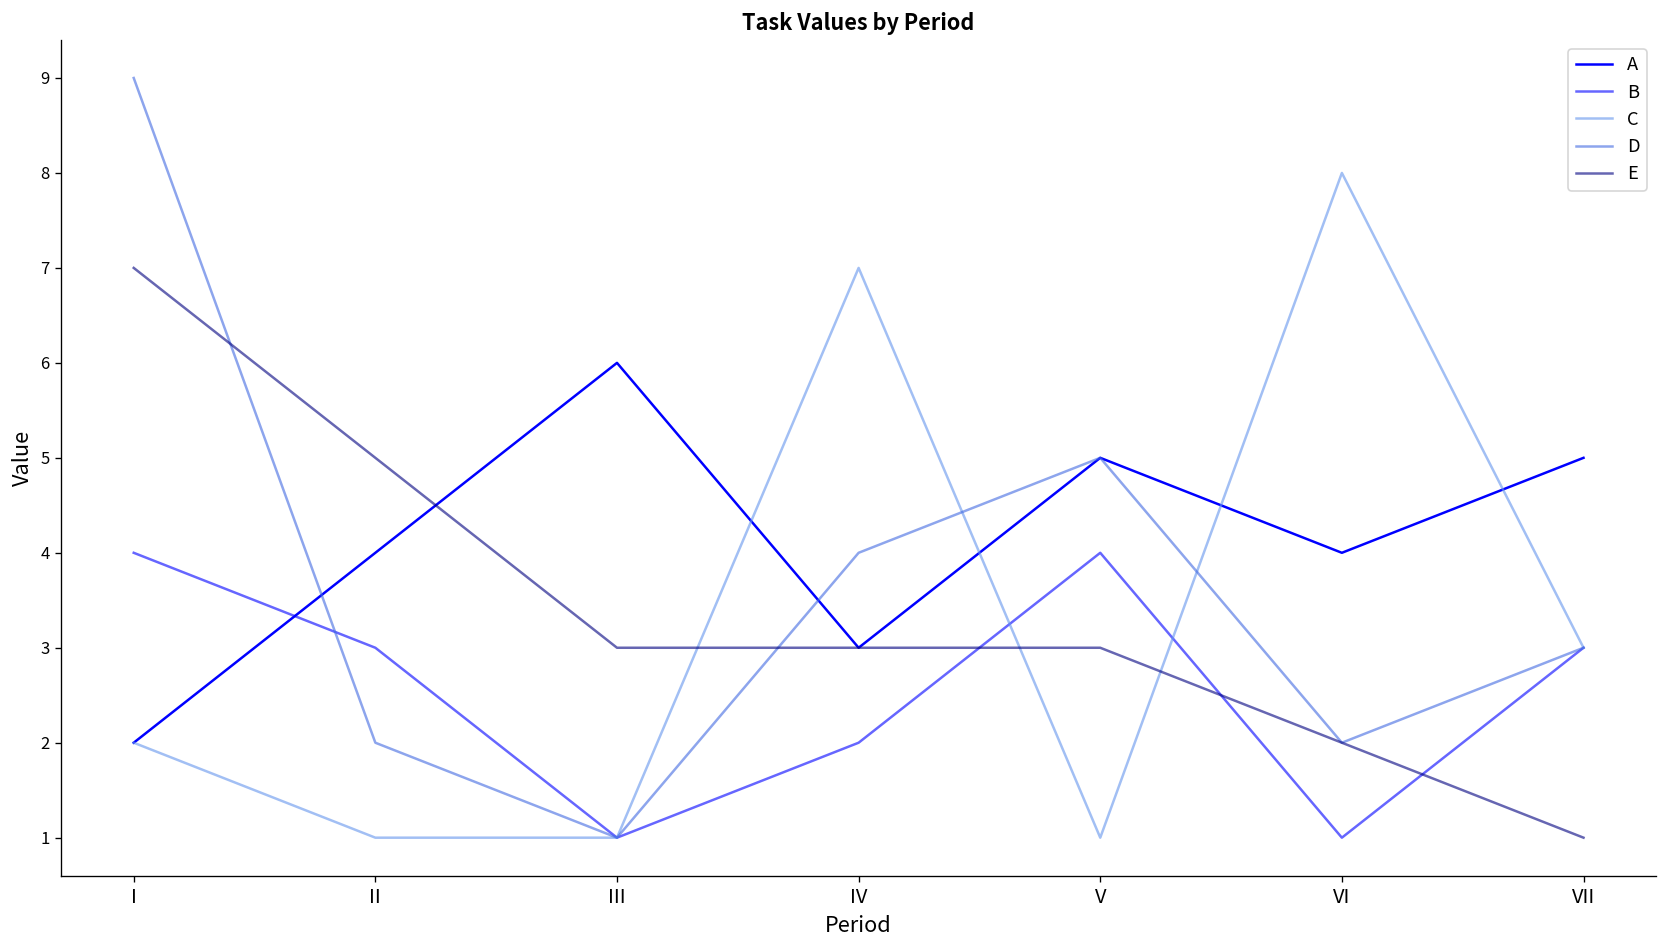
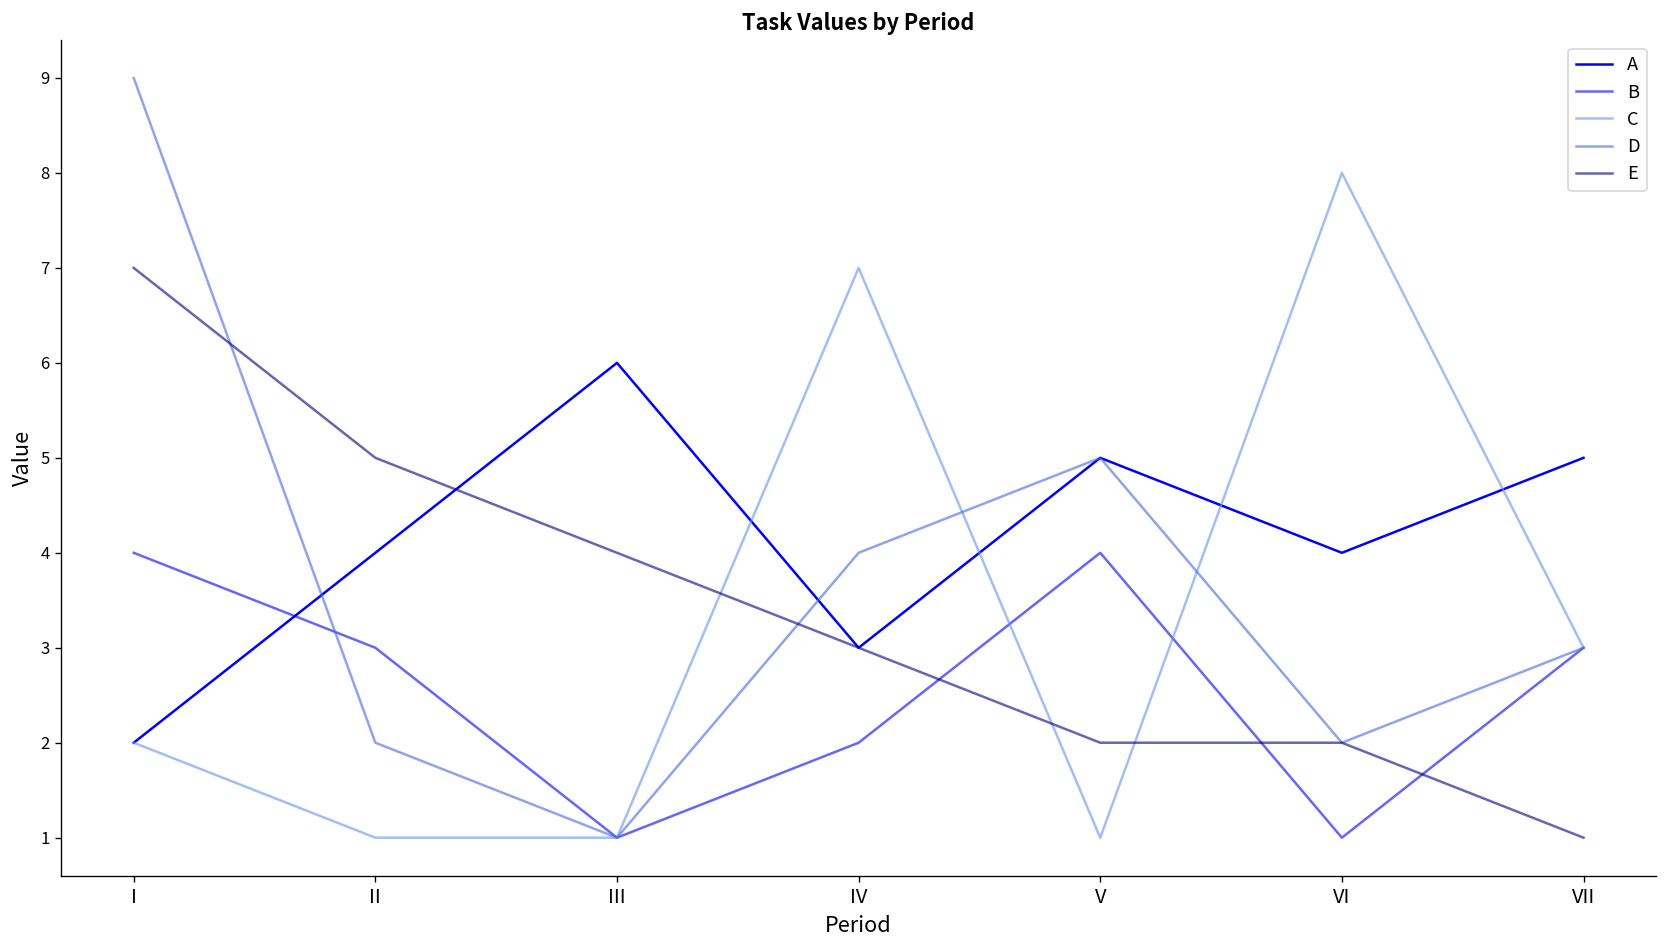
E, III: 3 -> 4
E, V: 3 -> 2
